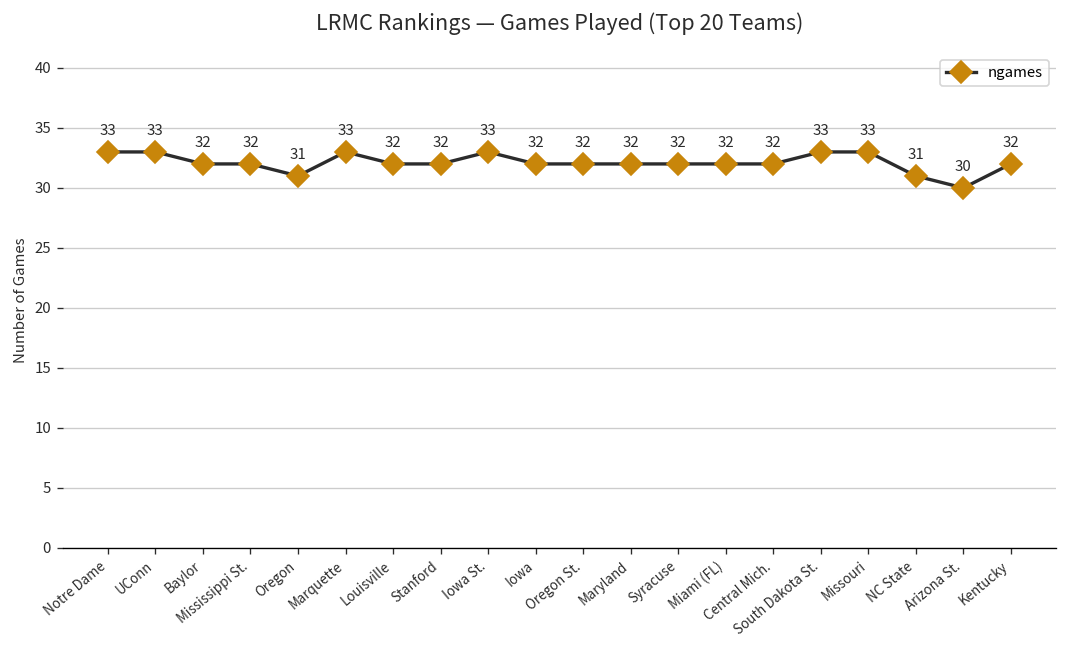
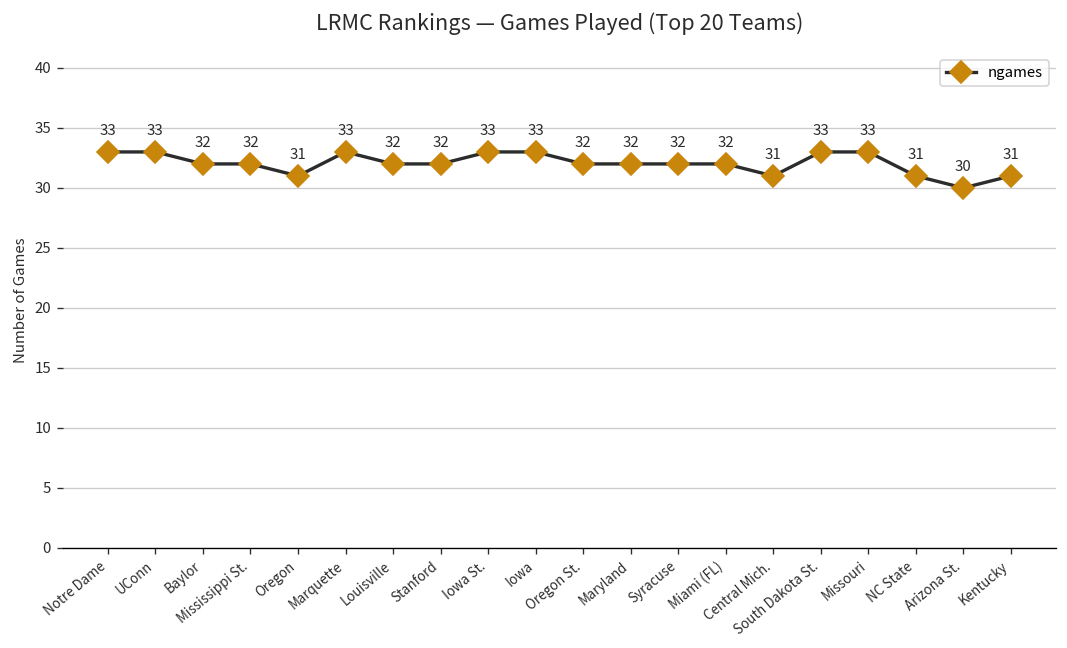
Iowa: 32 -> 33
Central Mich.: 32 -> 31
Kentucky: 32 -> 31
